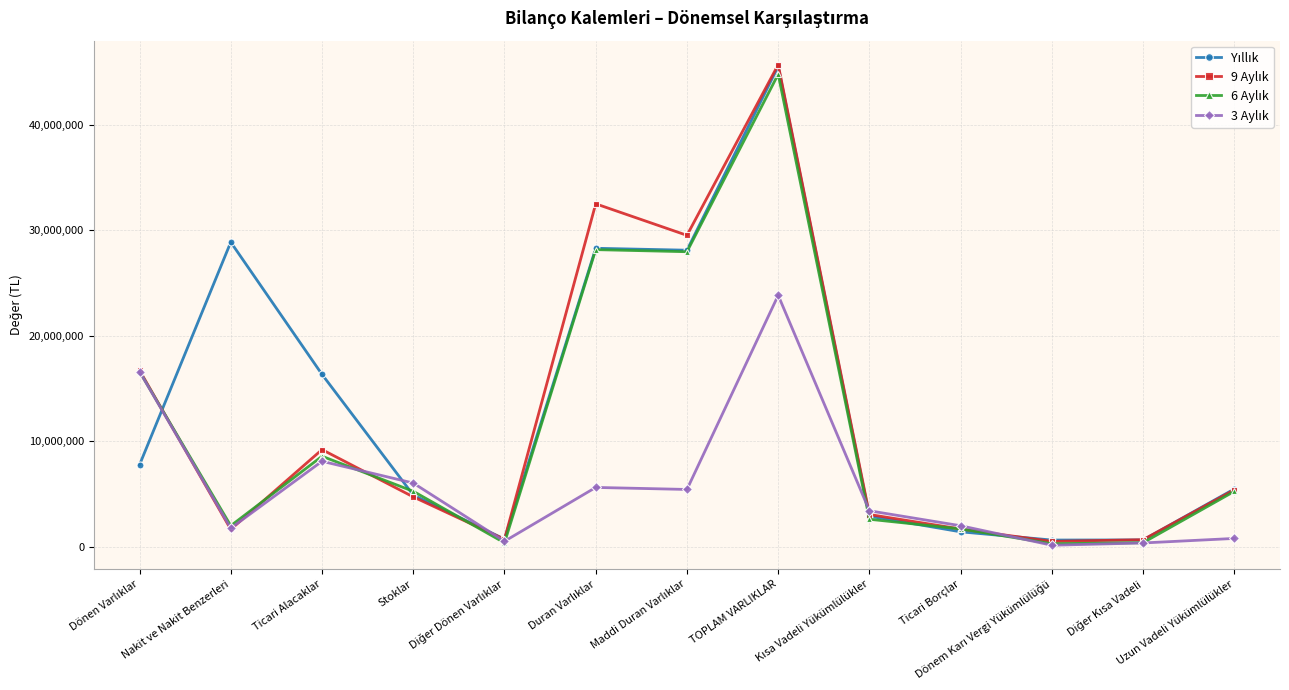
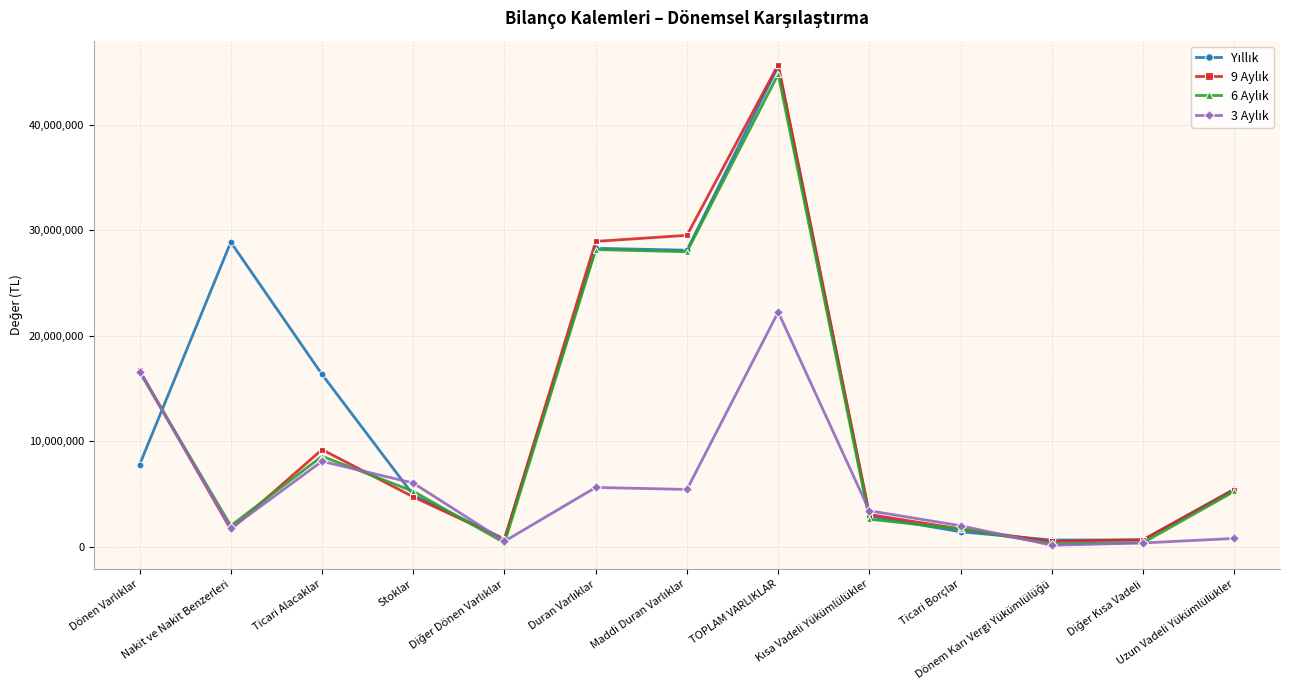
9 Aylık, Duran Varlıklar: 32,500,000 -> 29,000,000
3 Aylık, TOPLAM VARLIKLAR: 23,900,000 -> 22,300,000
